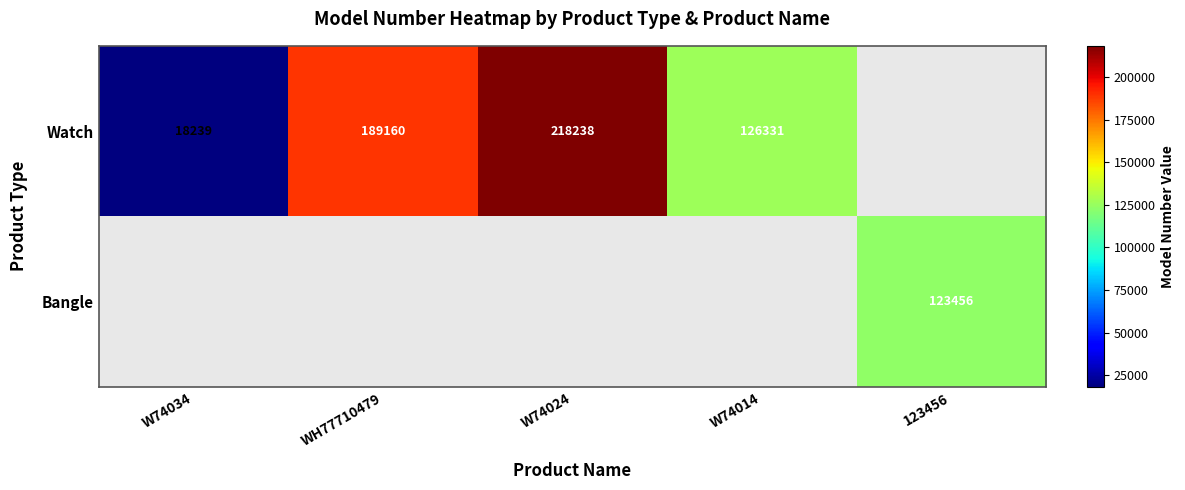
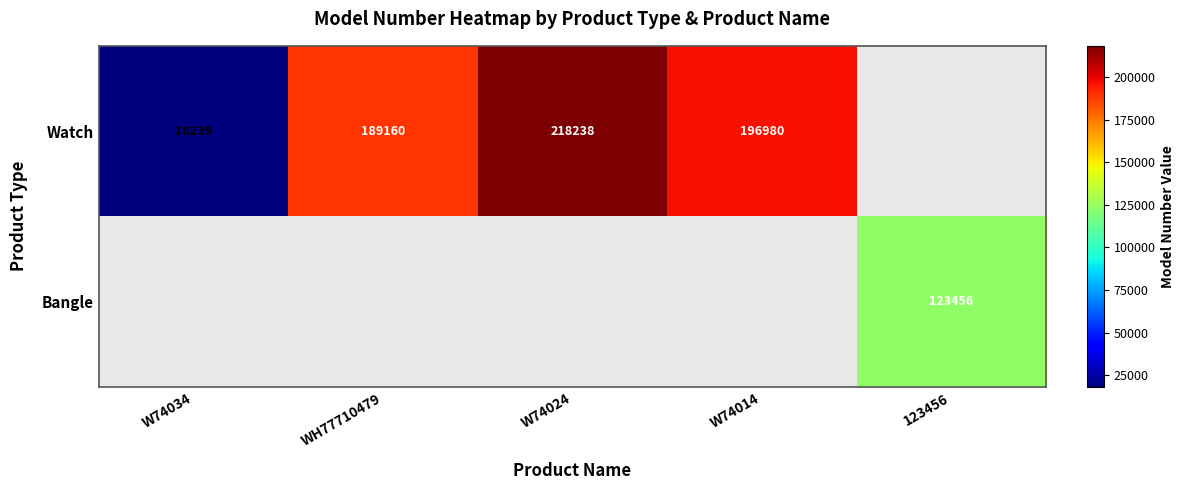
Watch, W74014: 126331 -> 196980
